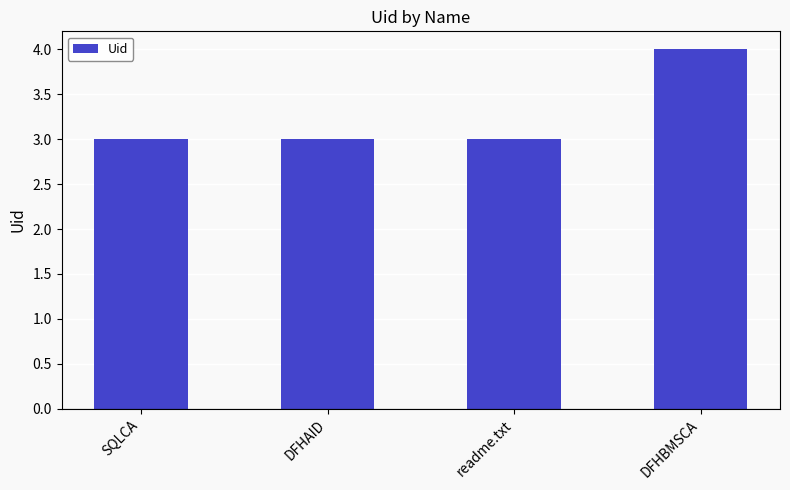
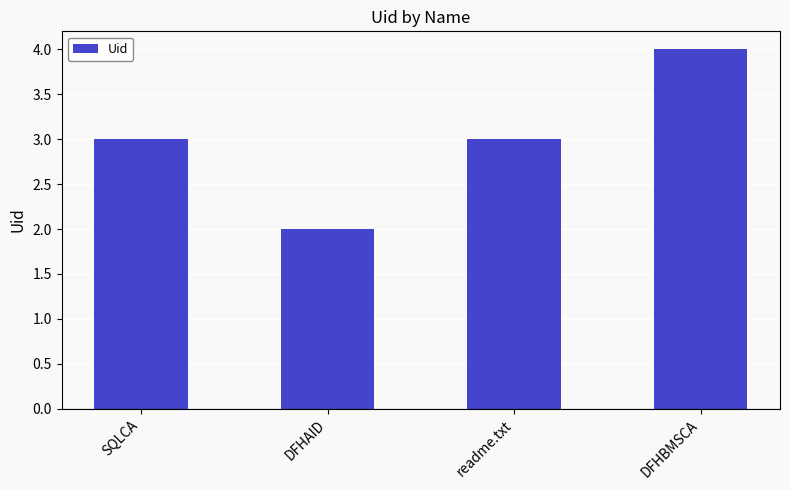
DFHAID: 3 -> 2
